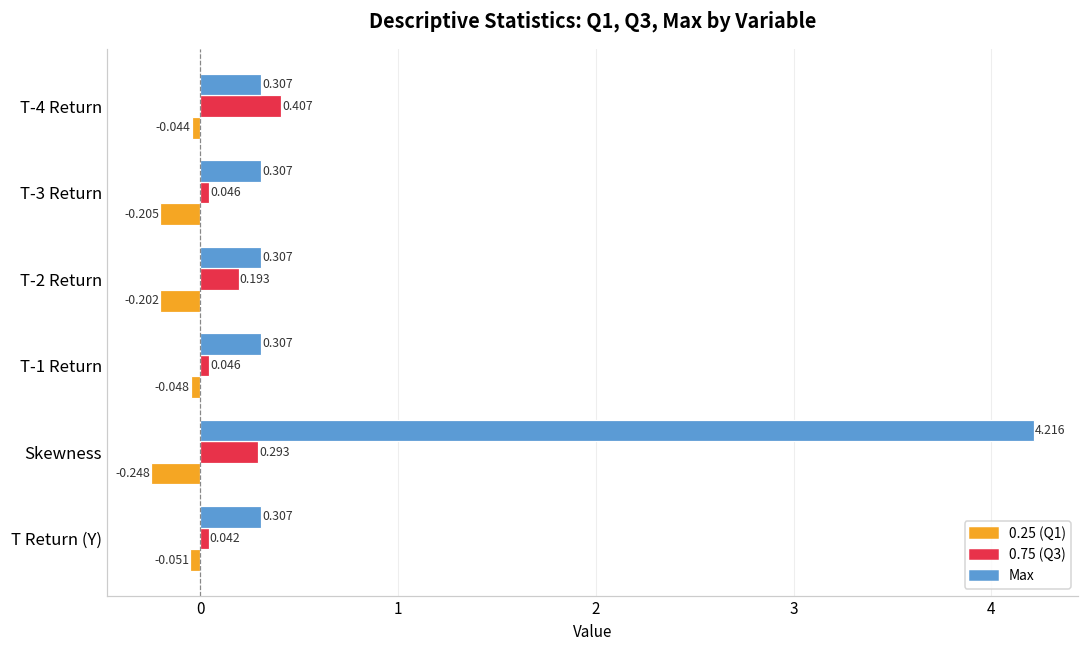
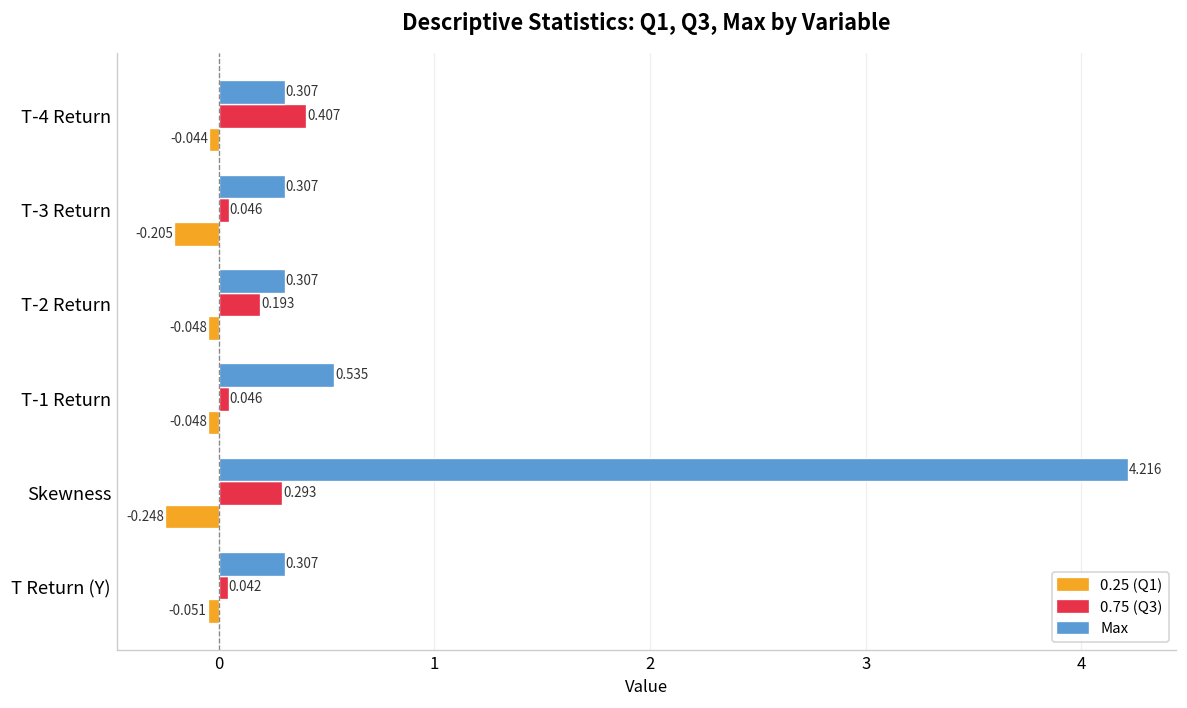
0.25 (Q1), T-2 Return: -0.202 -> -0.048
Max, T-1 Return: 0.307 -> 0.535
